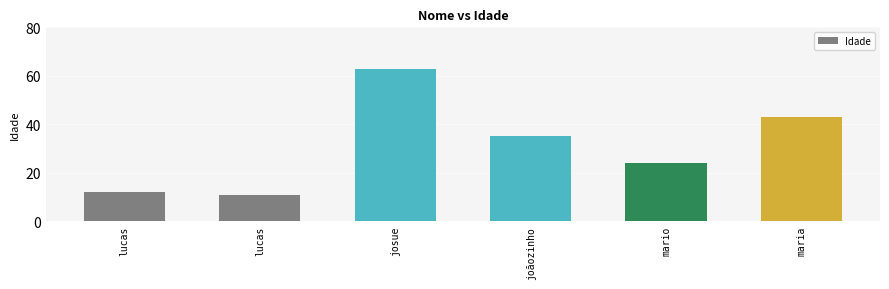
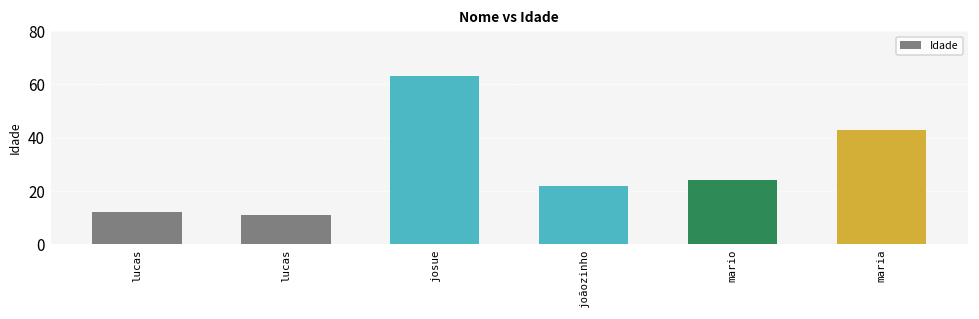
joãozinho: 35 -> 22
